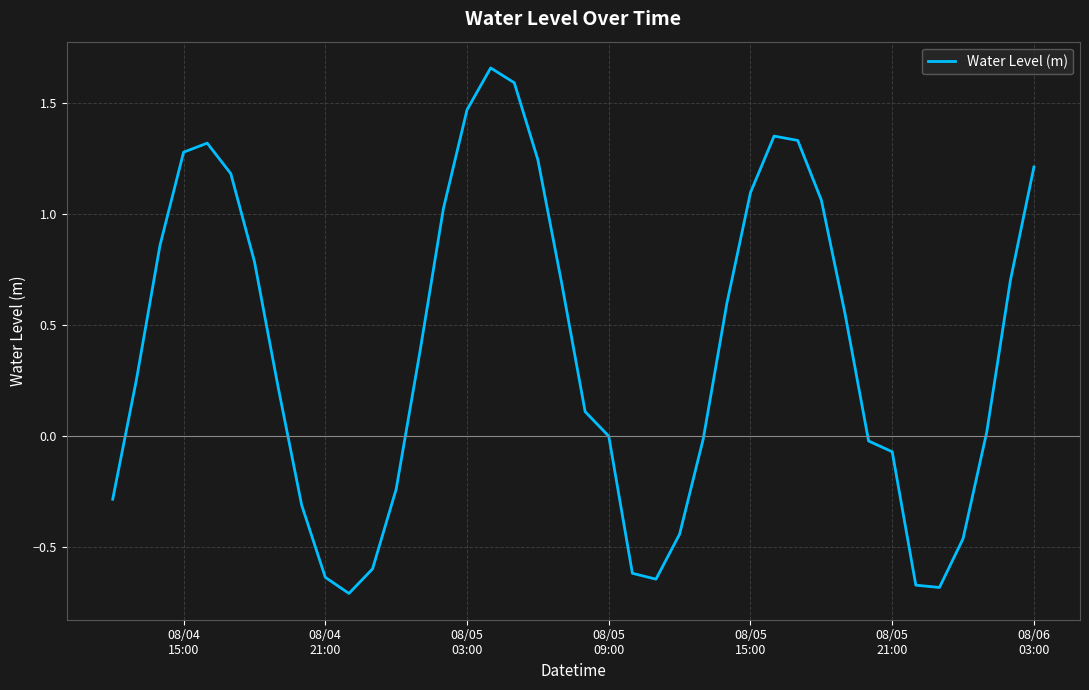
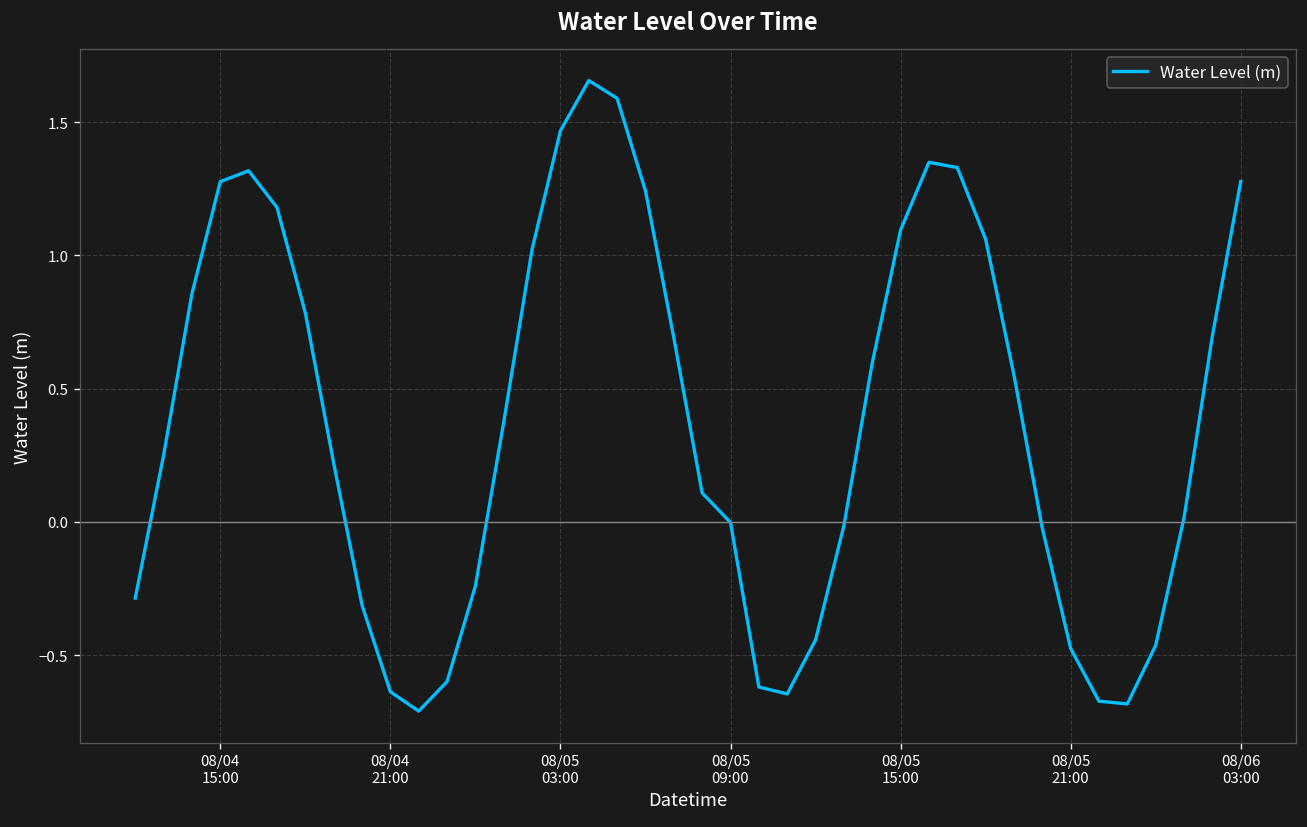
08/05 21:00: -0.07 -> -0.47
08/06 03:00: 1.21 -> 1.28
